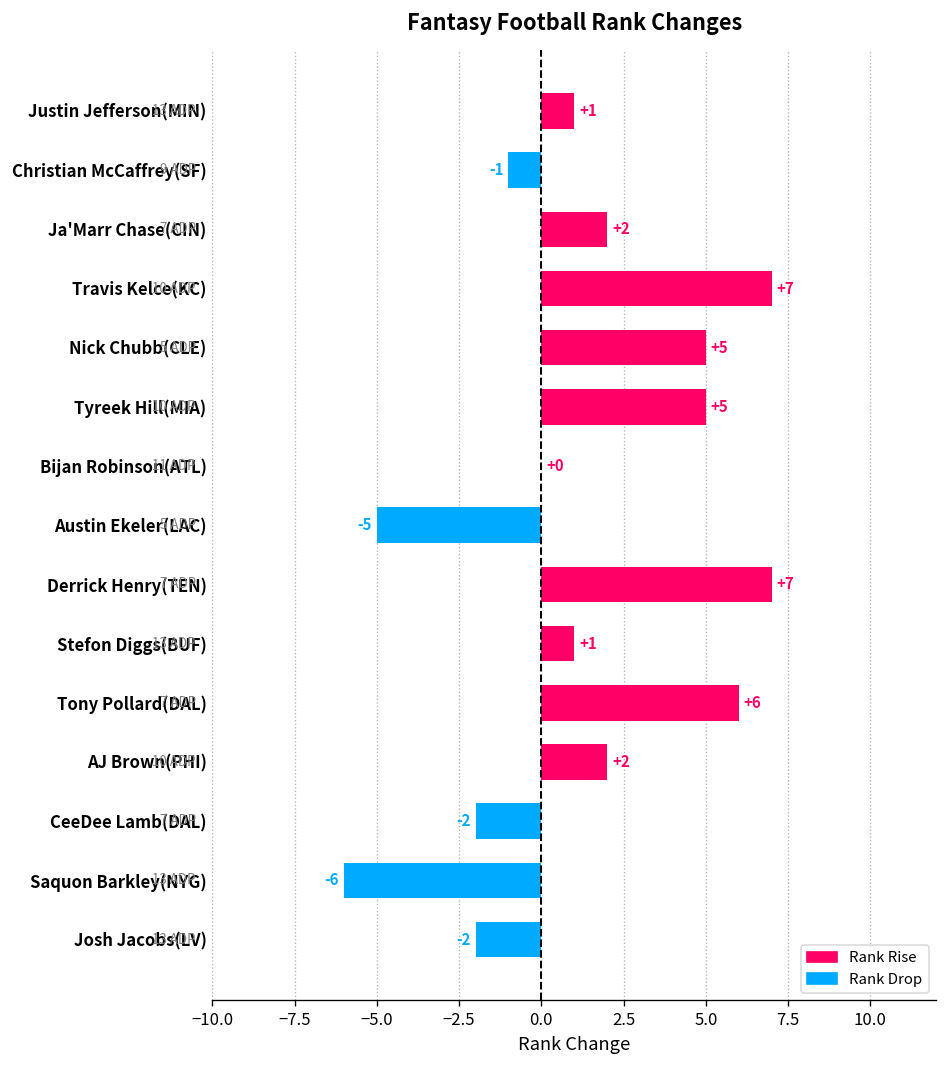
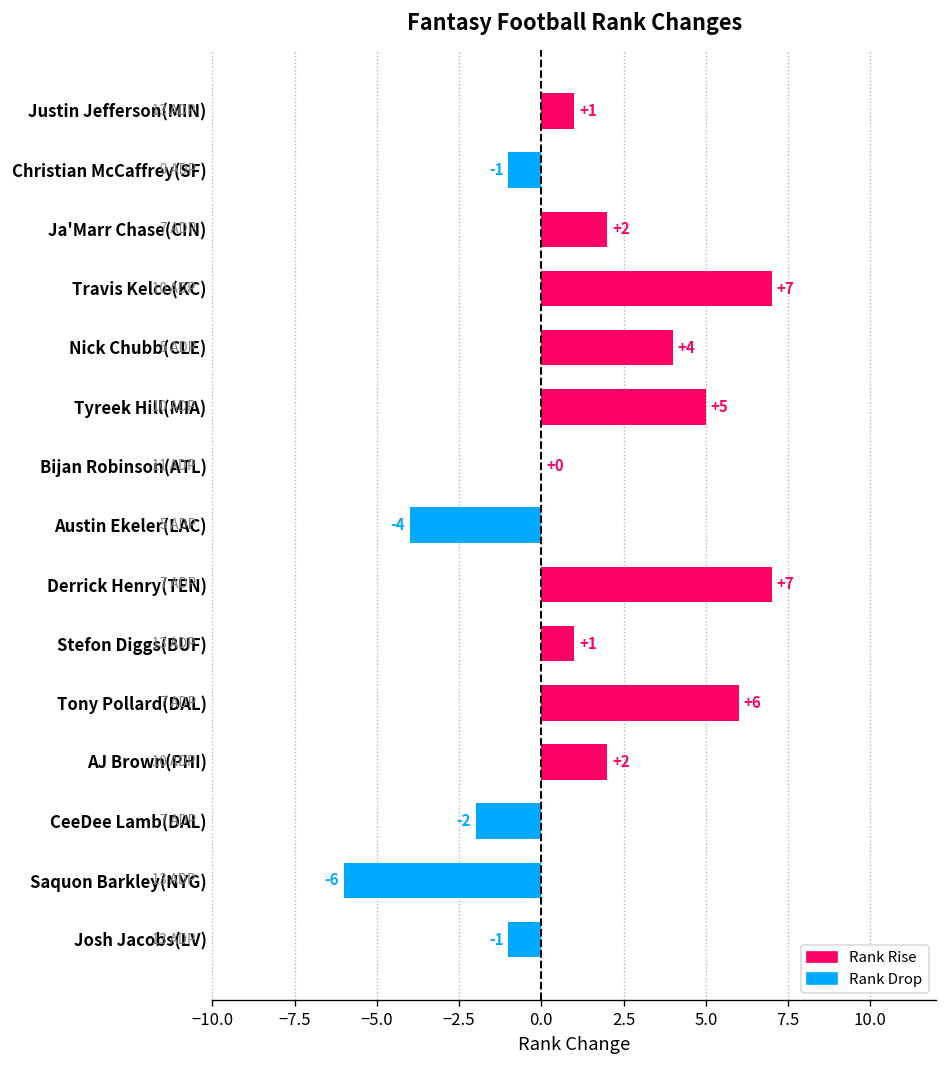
Nick Chubb(CLE): +5 -> +4
Austin Ekeler(LAC): -5 -> -4
Josh Jacobs(LV): -2 -> -1
